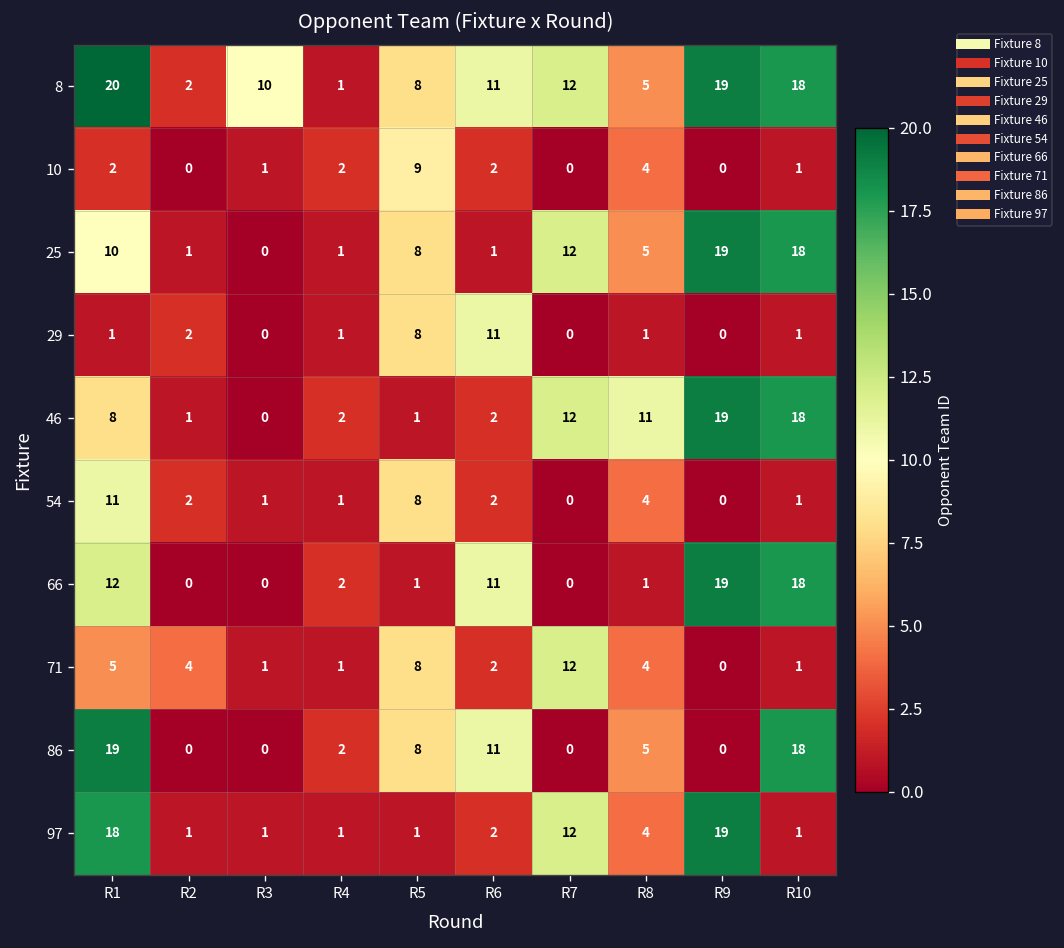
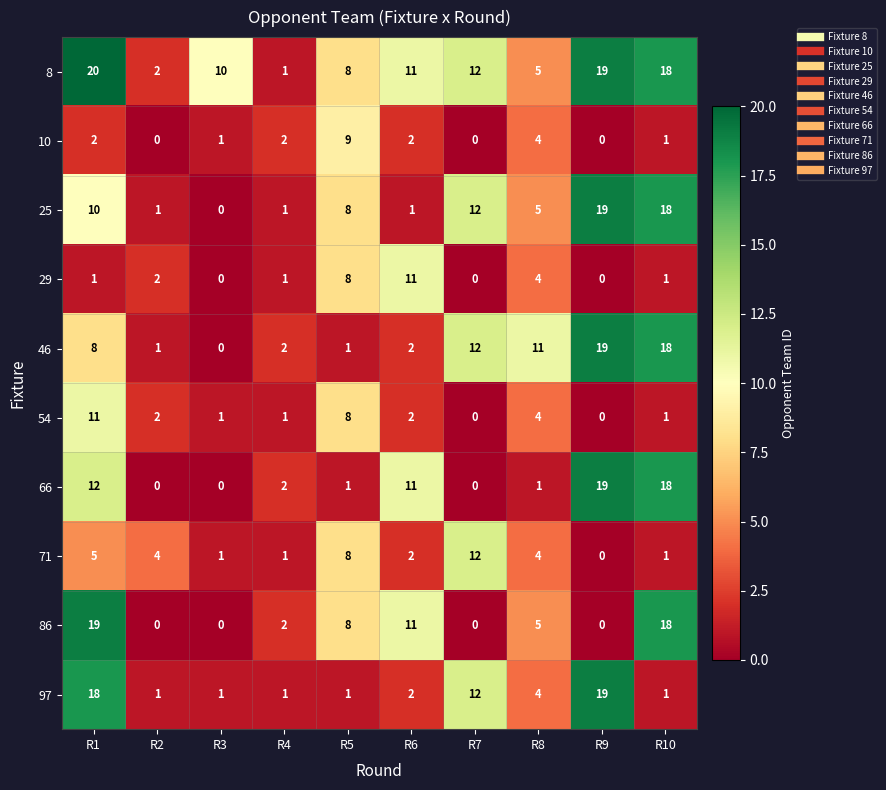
29, R8: 1 -> 4
